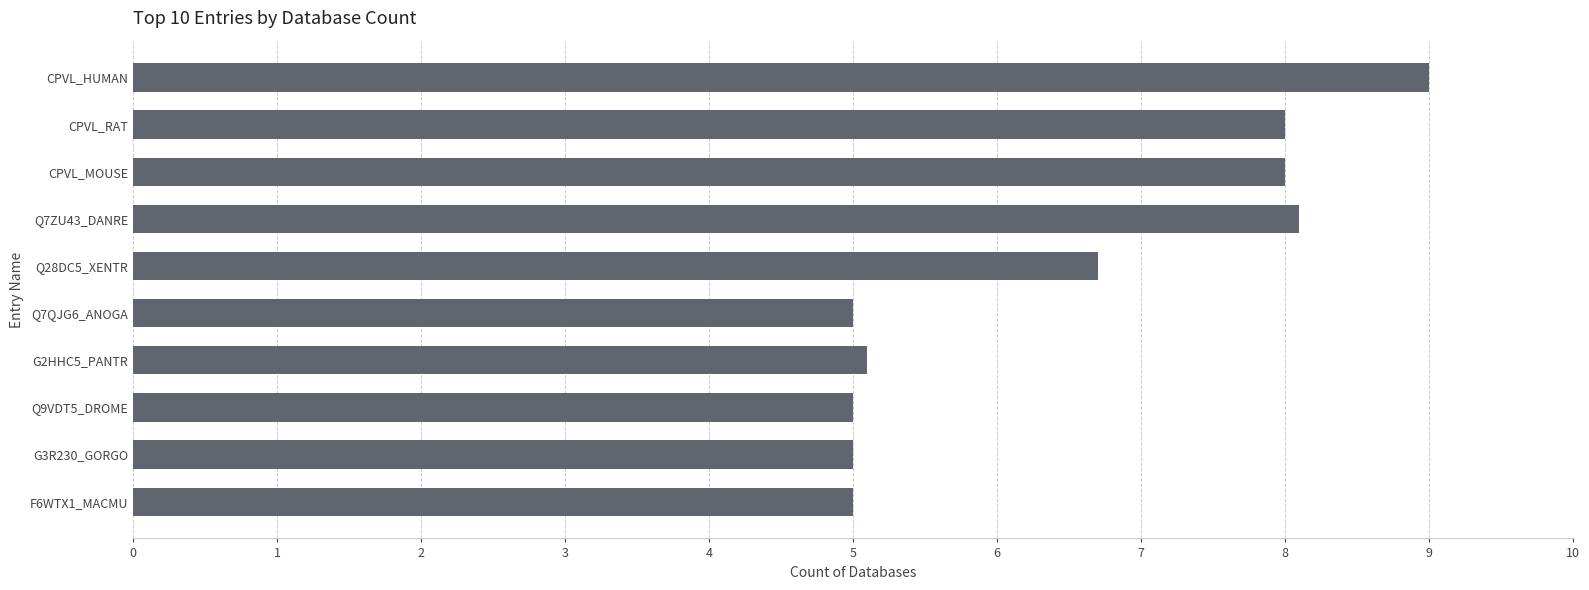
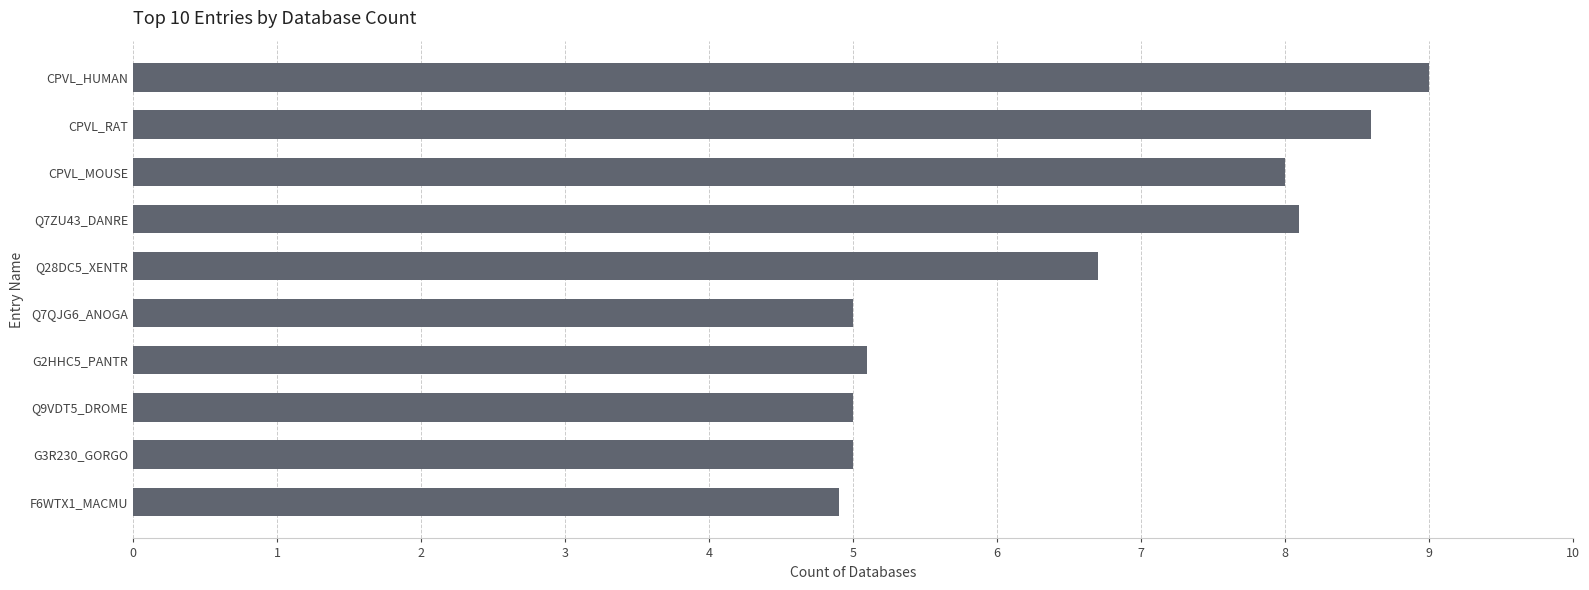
CPVL_RAT: 8.0 -> 8.6
F6WTX1_MACMU: 5.0 -> 4.9
